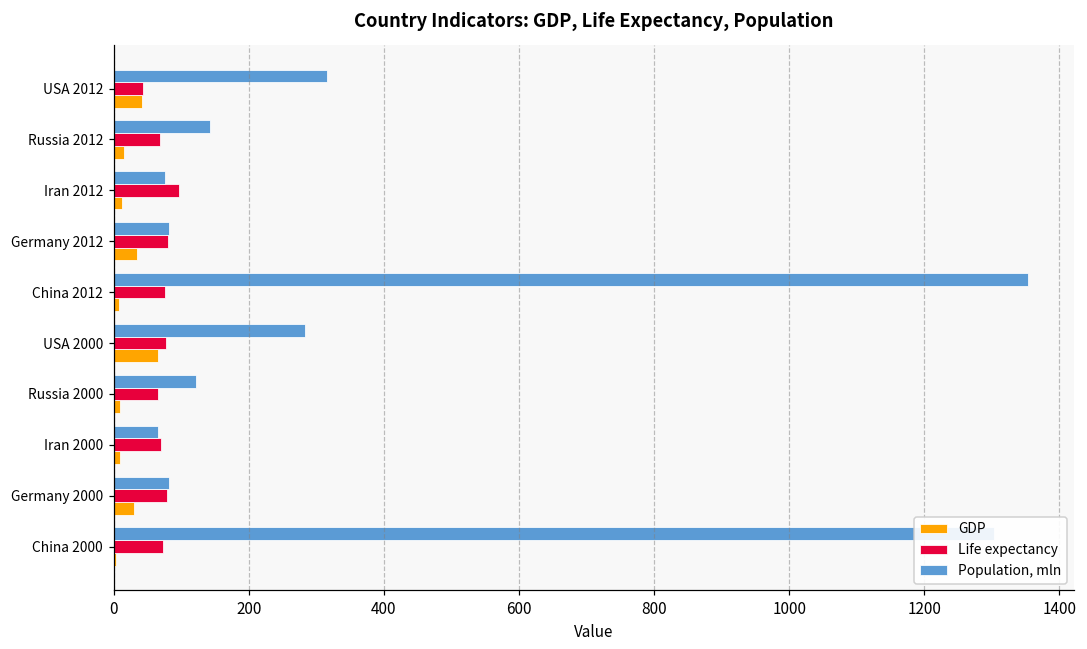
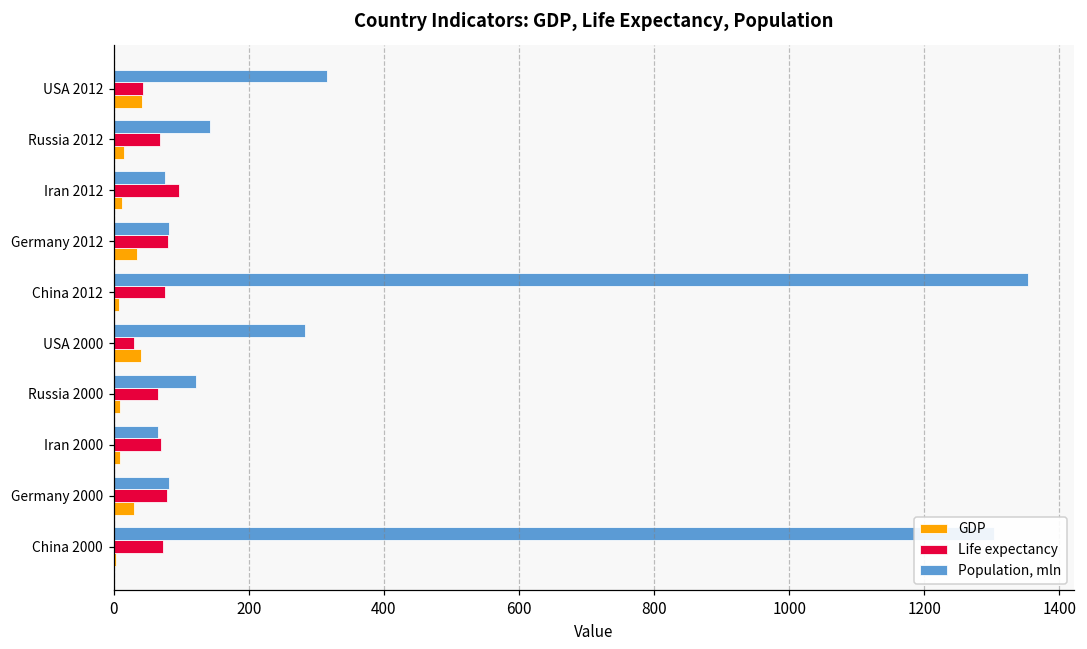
Life expectancy, USA 2000: 80 -> 30
GDP, USA 2000: 60 -> 40
